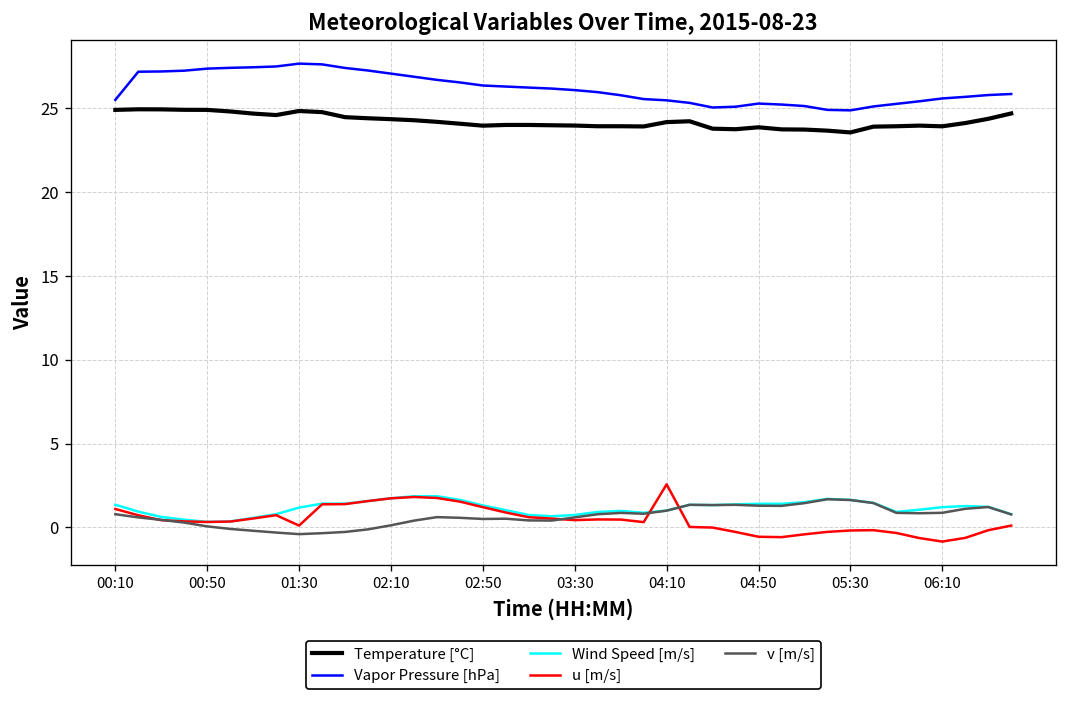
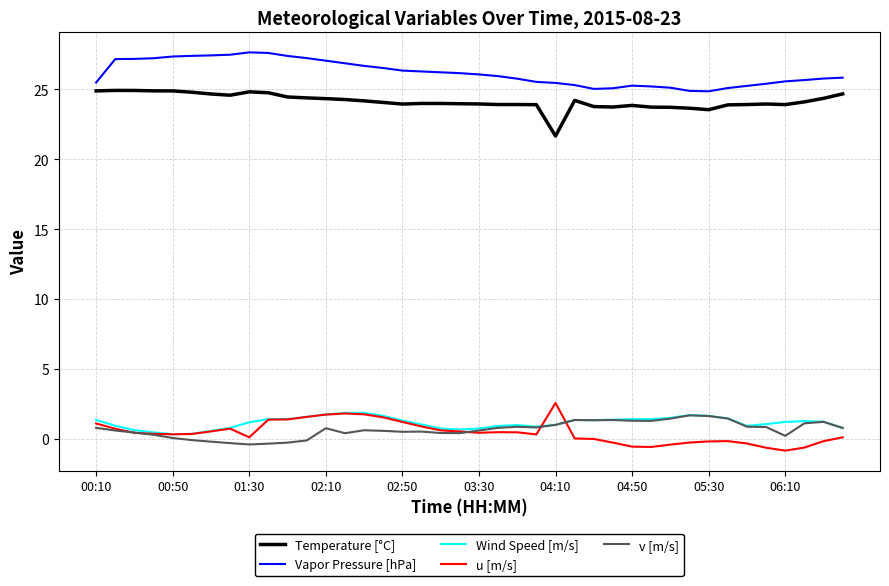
v [m/s], 02:10: 0.1 -> 0.8
Temperature [°C], 04:10: 24.2 -> 21.7
v [m/s], 06:10: 0.9 -> 0.2
